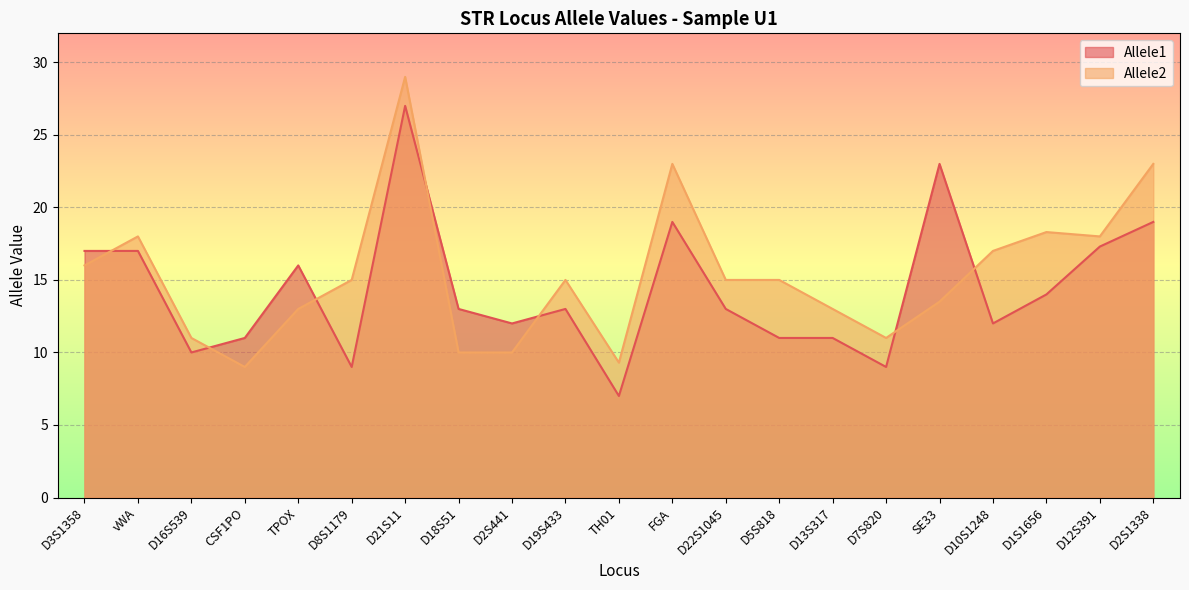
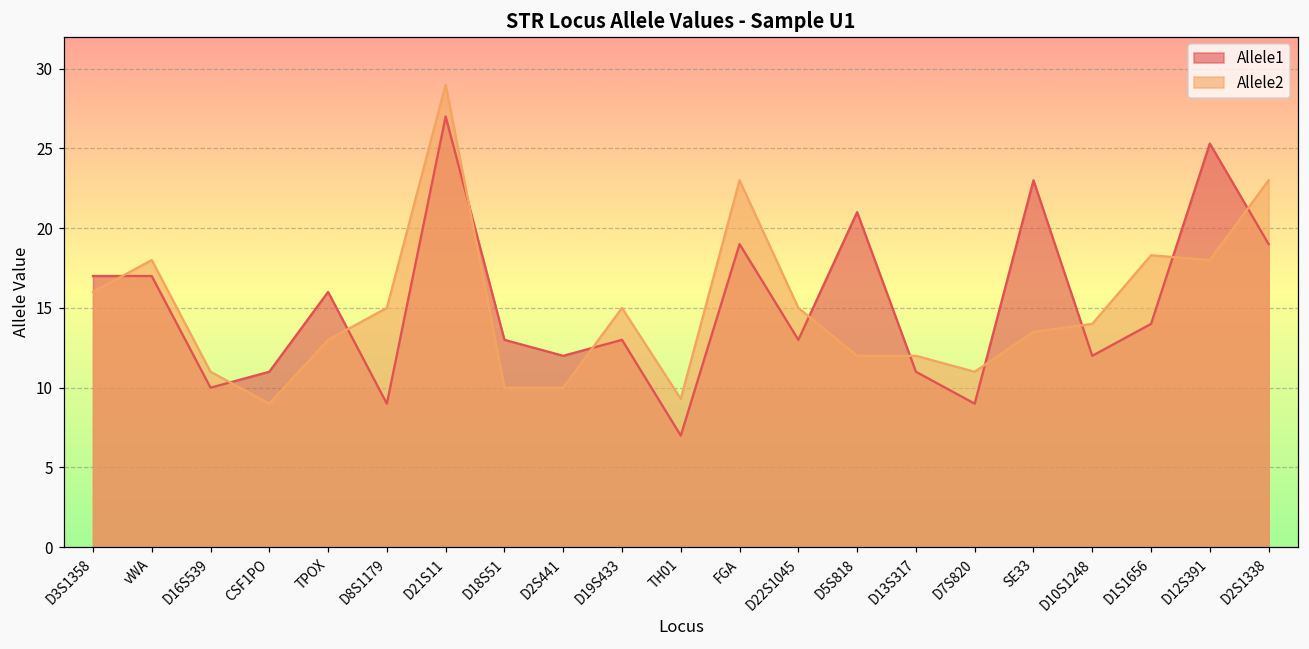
Allele1, D5S818: 11 -> 21
Allele2, D5S818: 15 -> 12
Allele2, D13S317: 13 -> 12
Allele2, D10S1248: 17 -> 14
Allele1, D12S391: 17.3 -> 25.3
